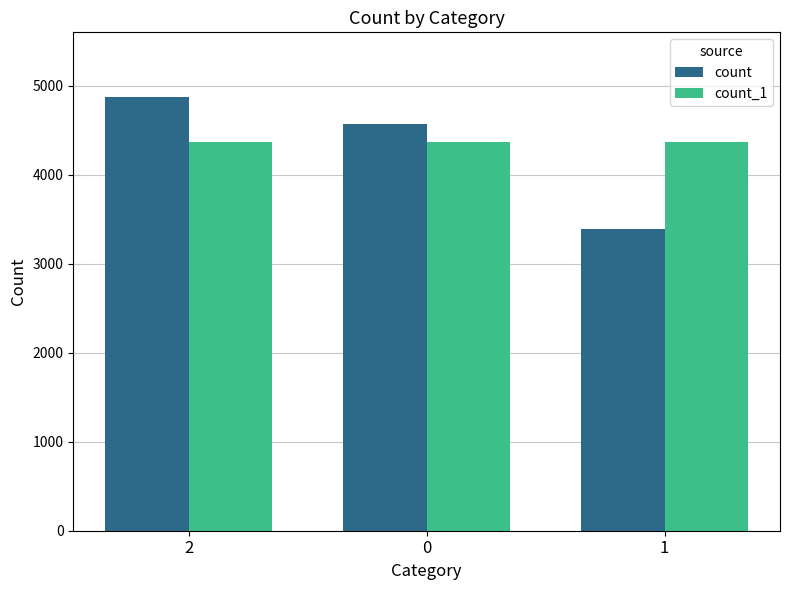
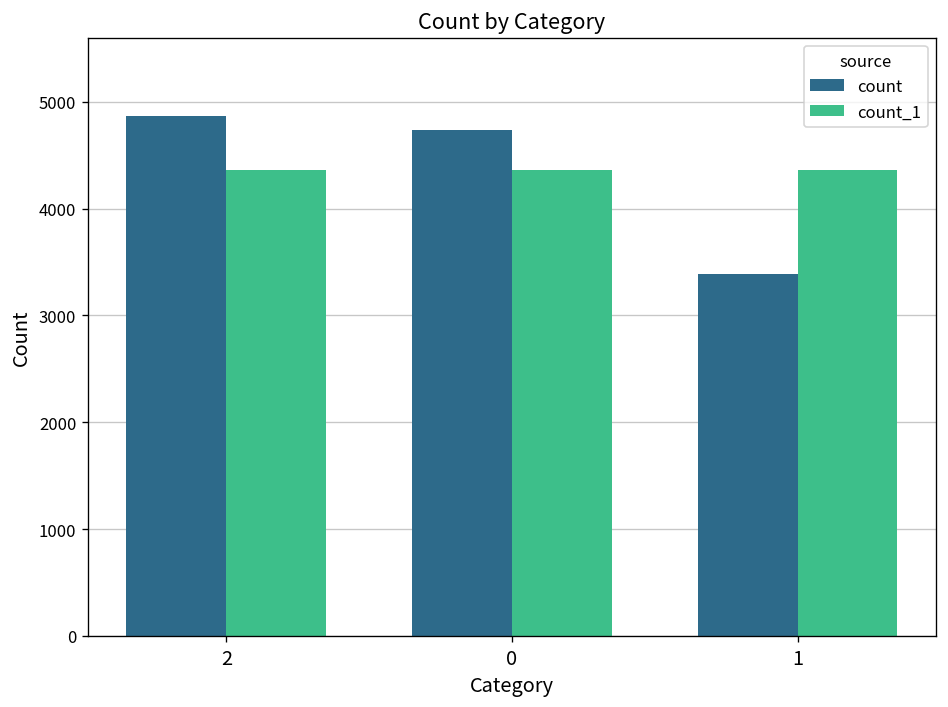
count, 0: 4600 -> 4700
